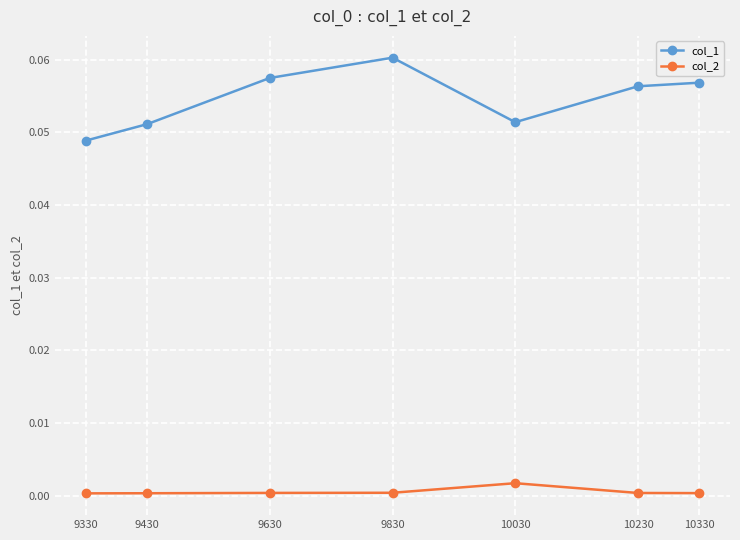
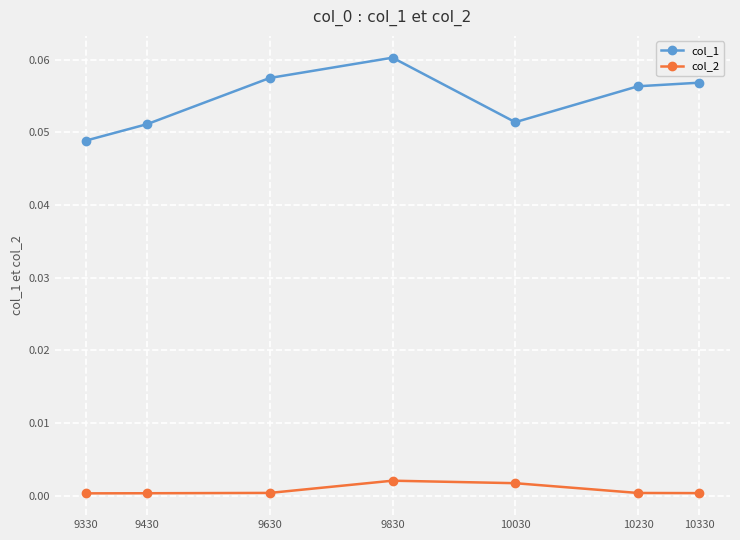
col_2, 9830: 0.000 -> 0.002
